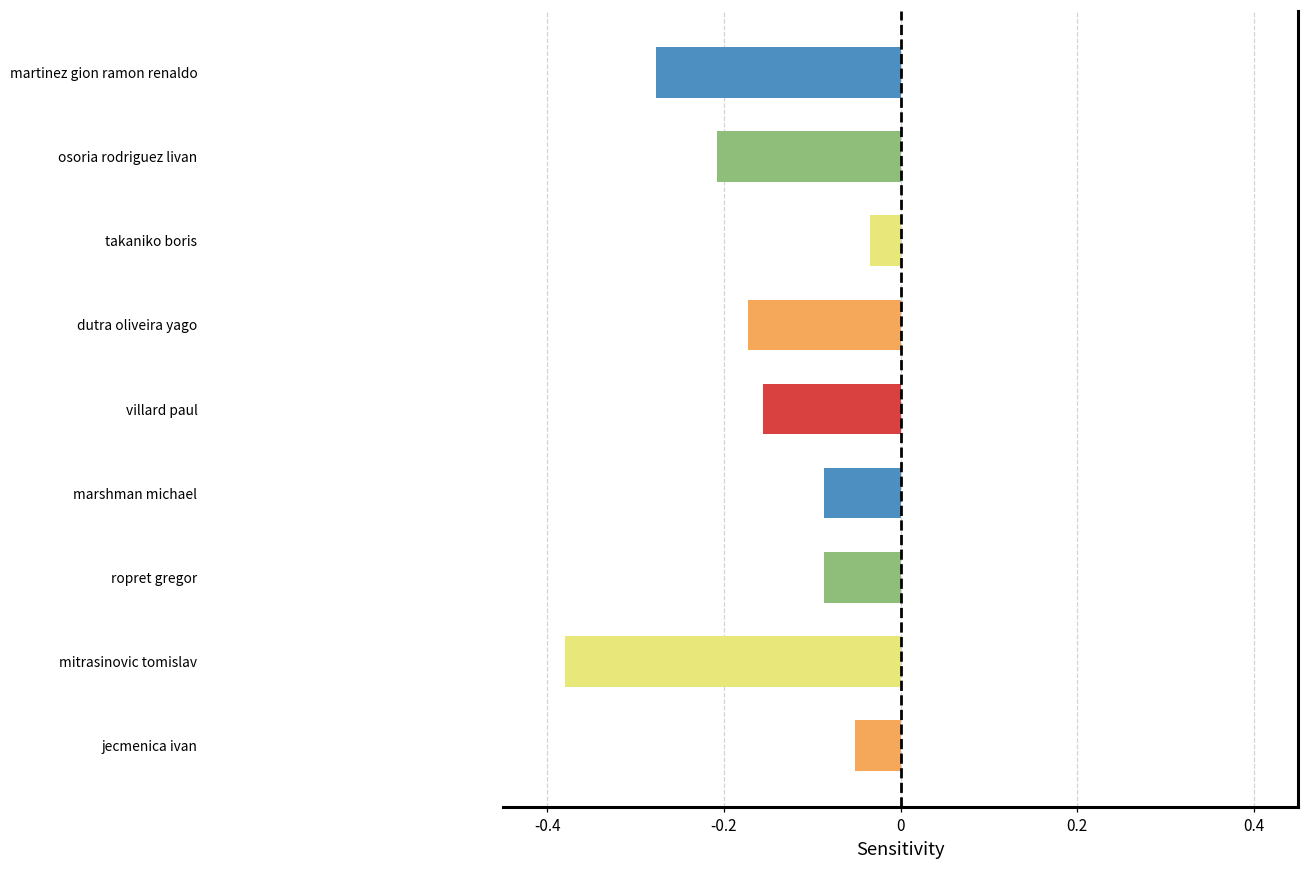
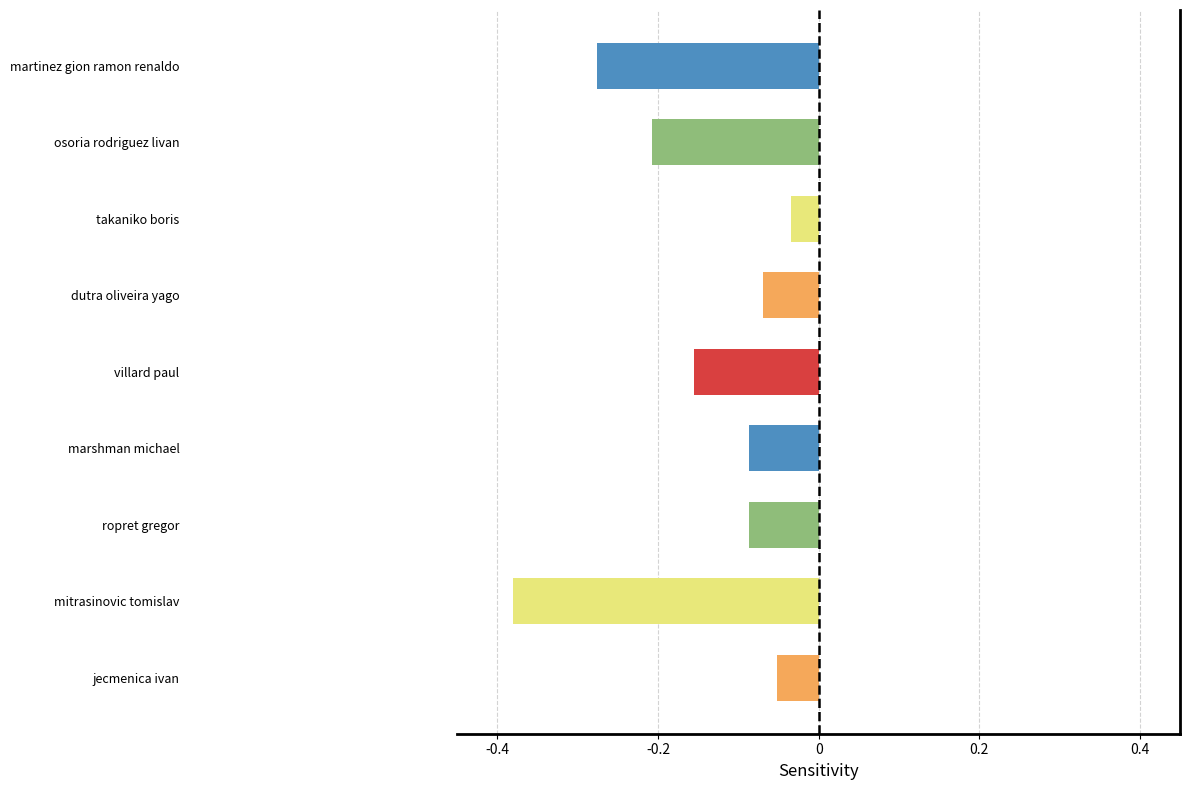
dutra oliveira yago: -0.17 -> -0.07
